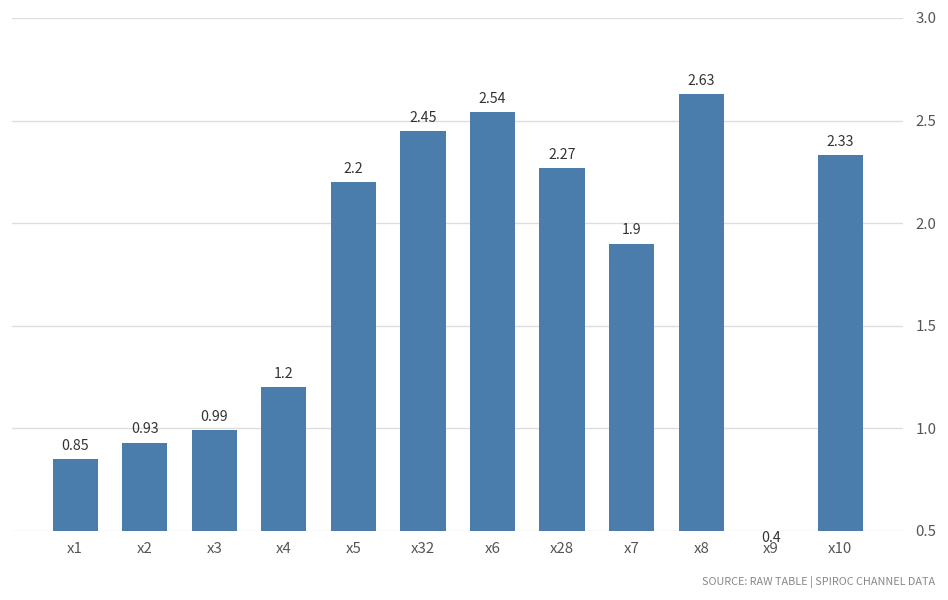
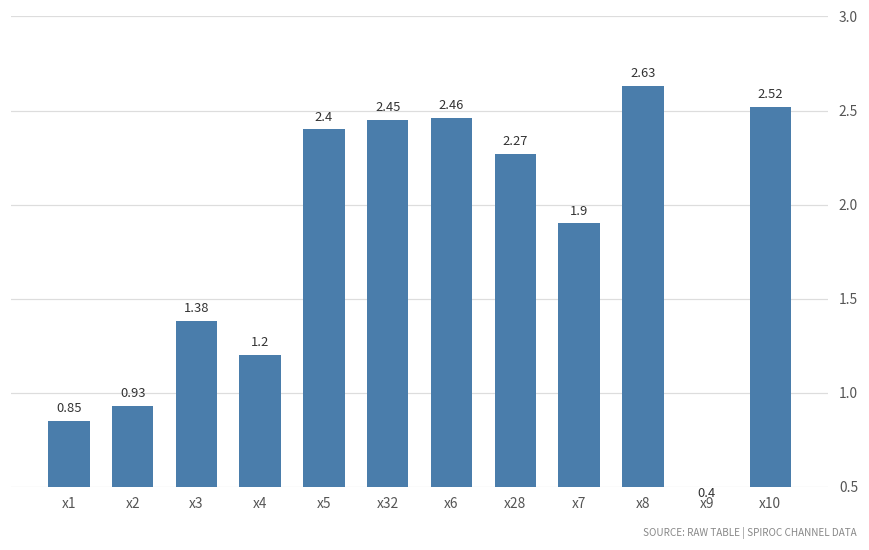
x3: 0.99 -> 1.38
x5: 2.2 -> 2.4
x6: 2.54 -> 2.46
x10: 2.33 -> 2.52
